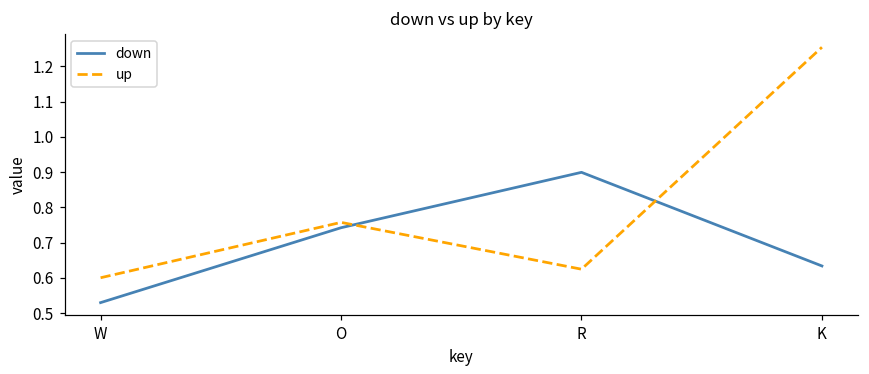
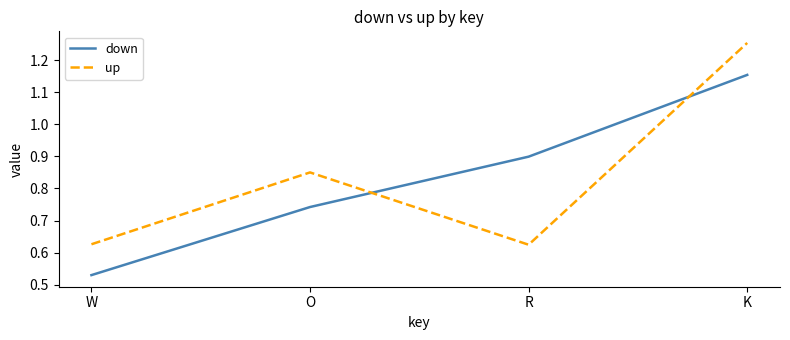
up, W: 0.60 -> 0.63
up, O: 0.76 -> 0.85
down, K: 0.63 -> 1.15
